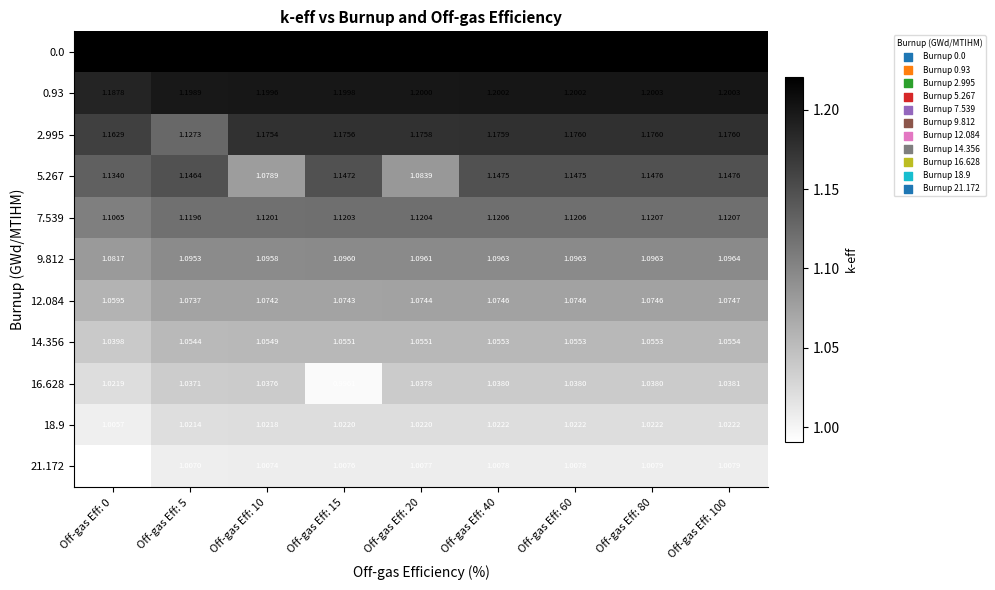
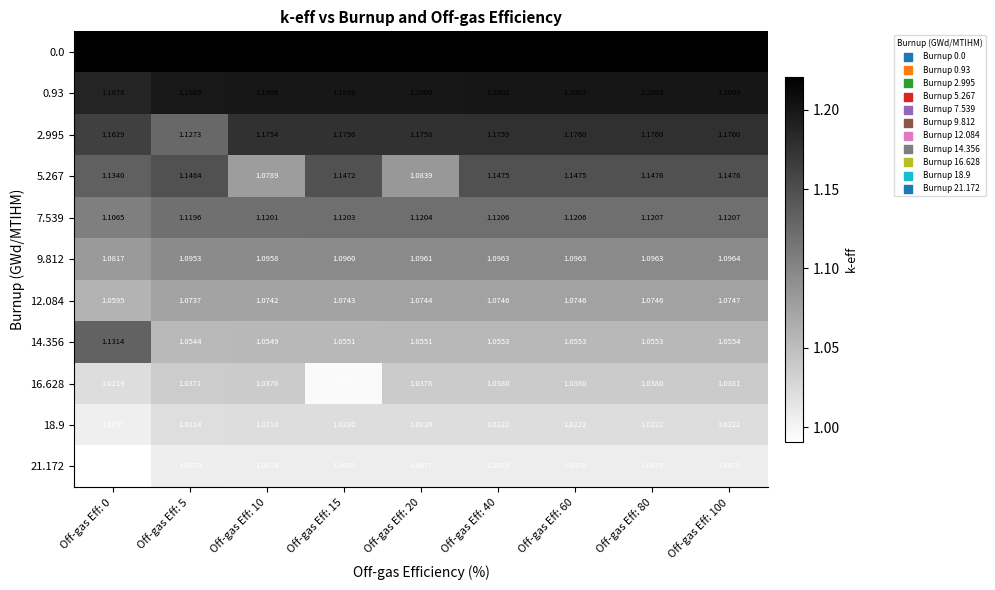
14.356, Off-gas Eff: 0: 1.0398 -> 1.1314
